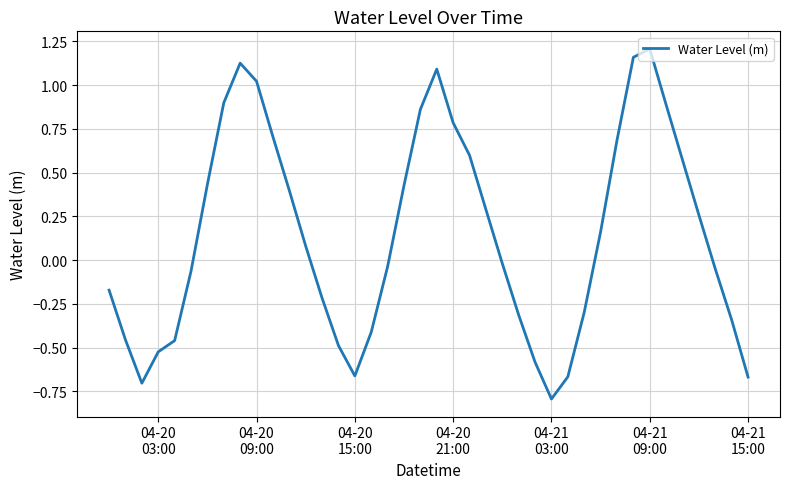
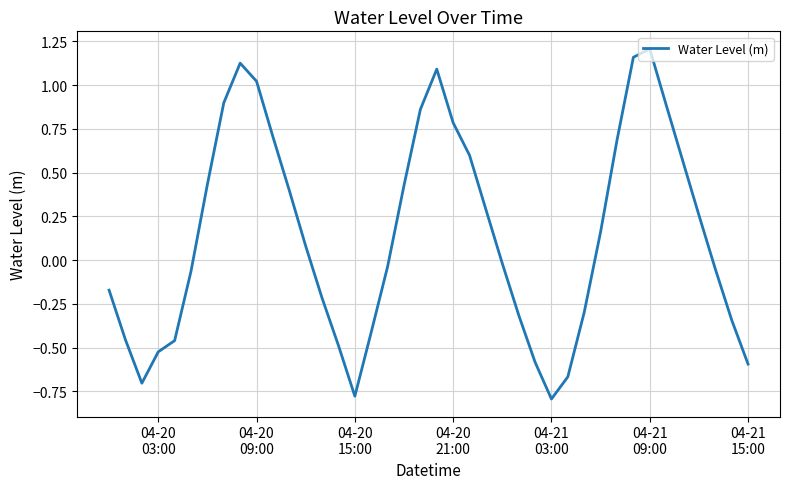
04-20 15:00: -0.66 -> -0.78
04-21 15:00: -0.67 -> -0.59
